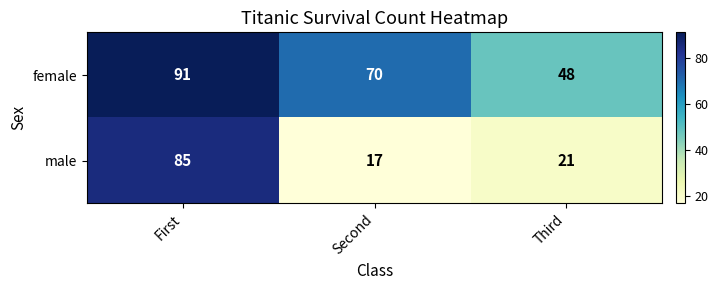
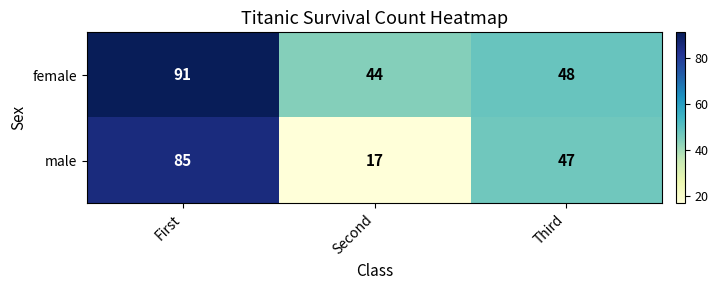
female, Second: 70 -> 44
male, Third: 21 -> 47
